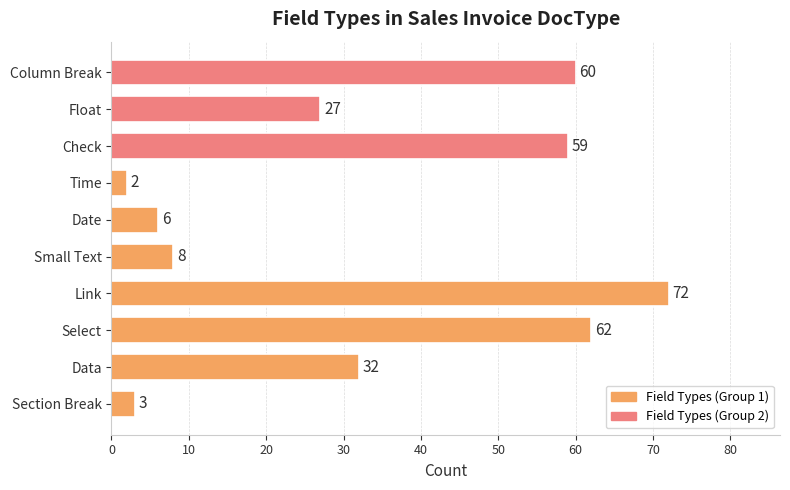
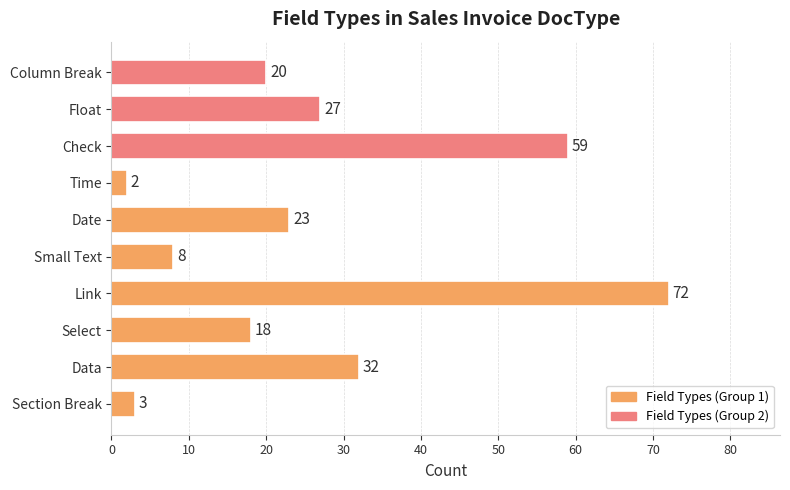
Column Break: 60 -> 20
Date: 6 -> 23
Select: 62 -> 18
